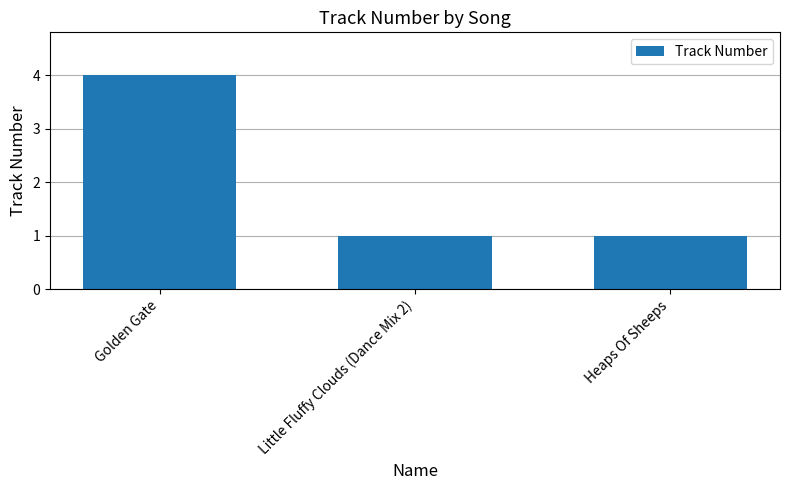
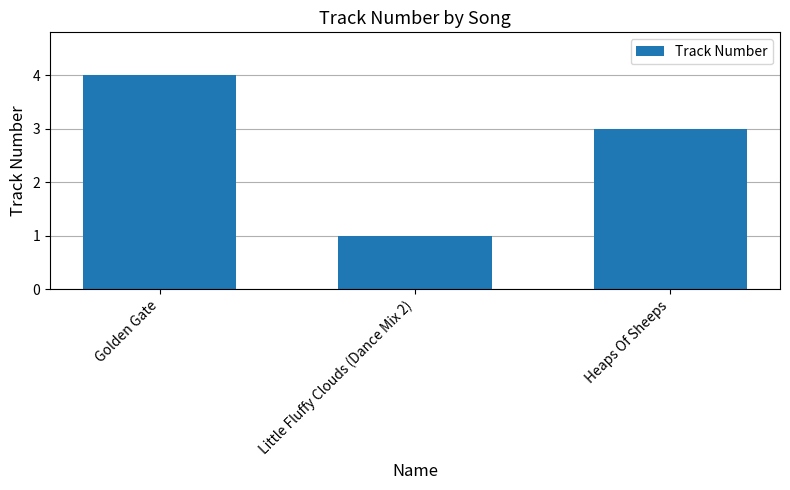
Heaps Of Sheeps: 1 -> 3
